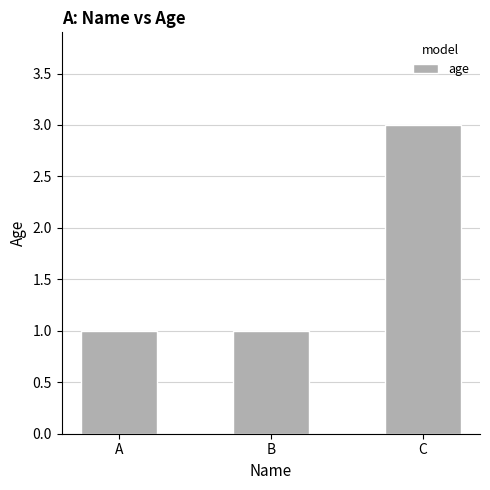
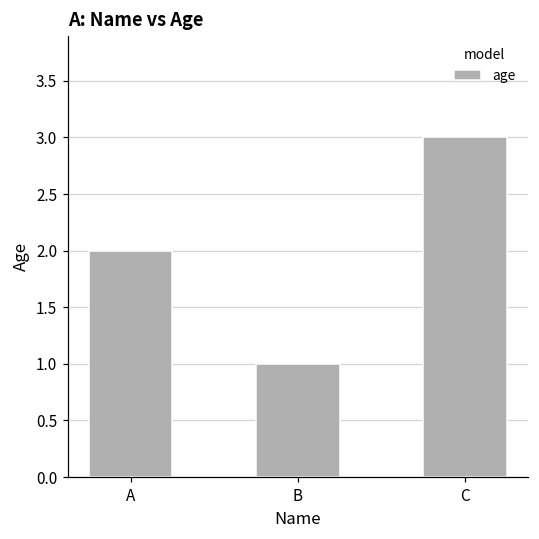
A: 1 -> 2
